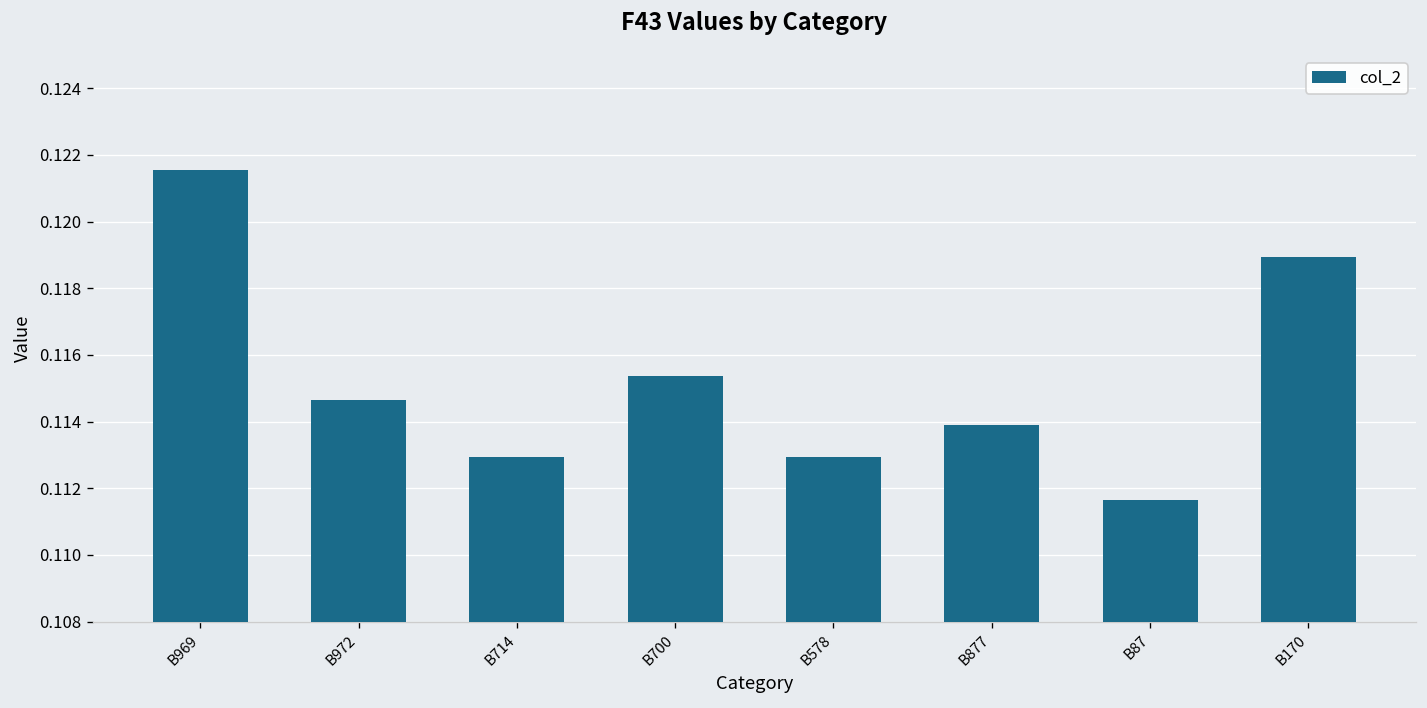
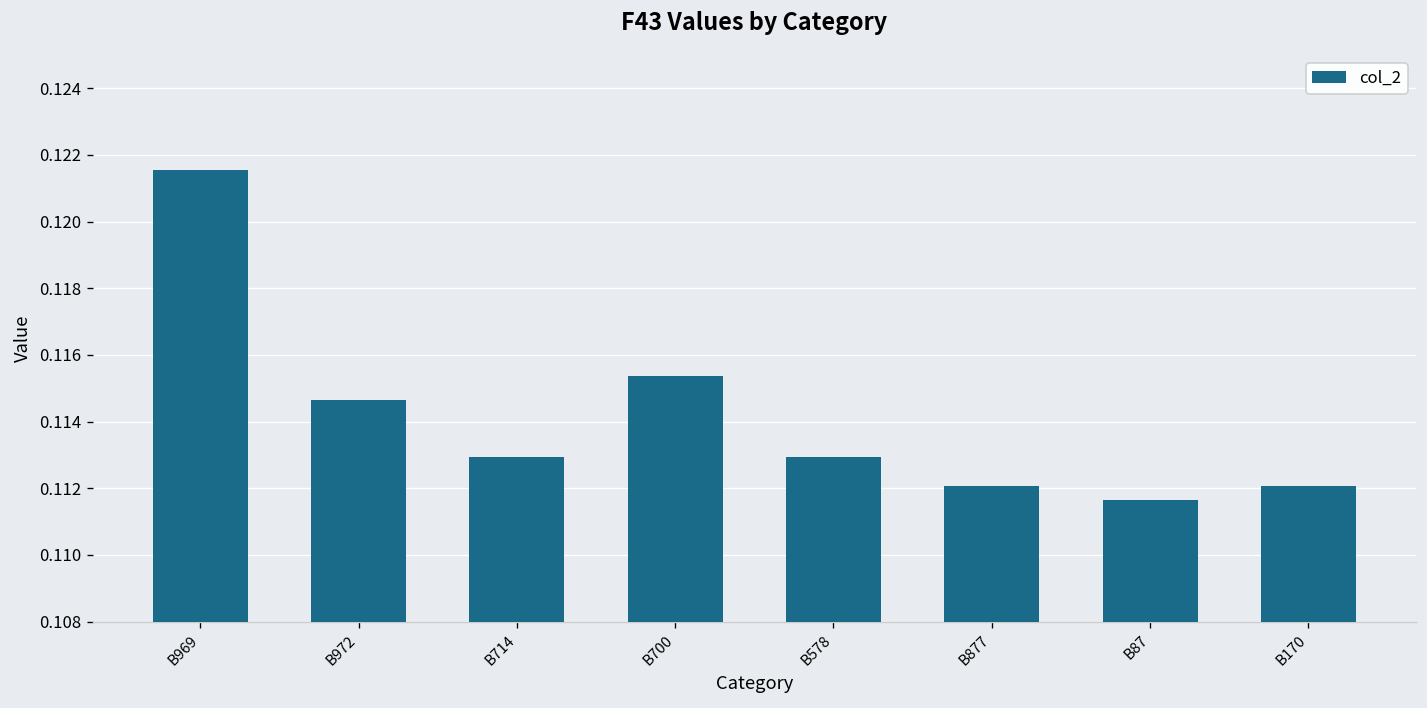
B877: 0.1139 -> 0.1121
B170: 0.1189 -> 0.1121
